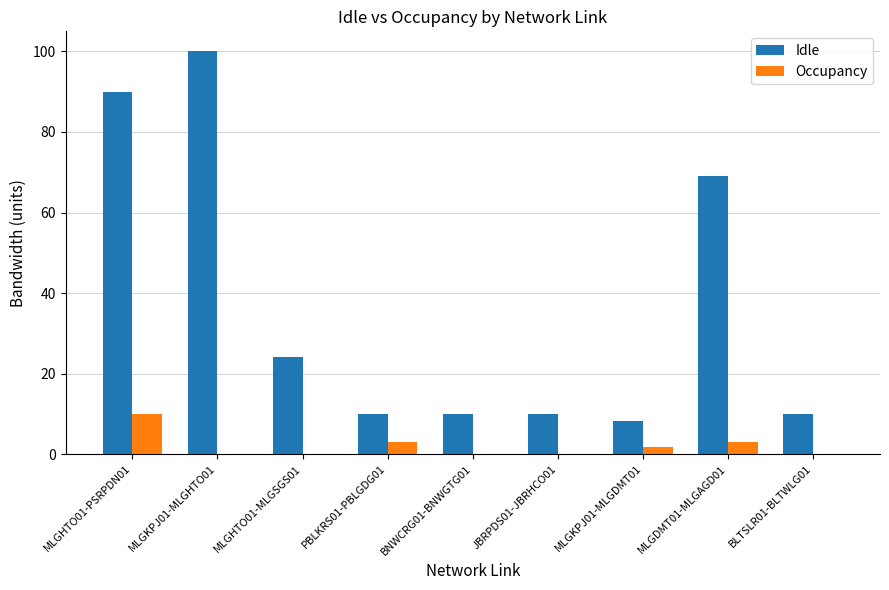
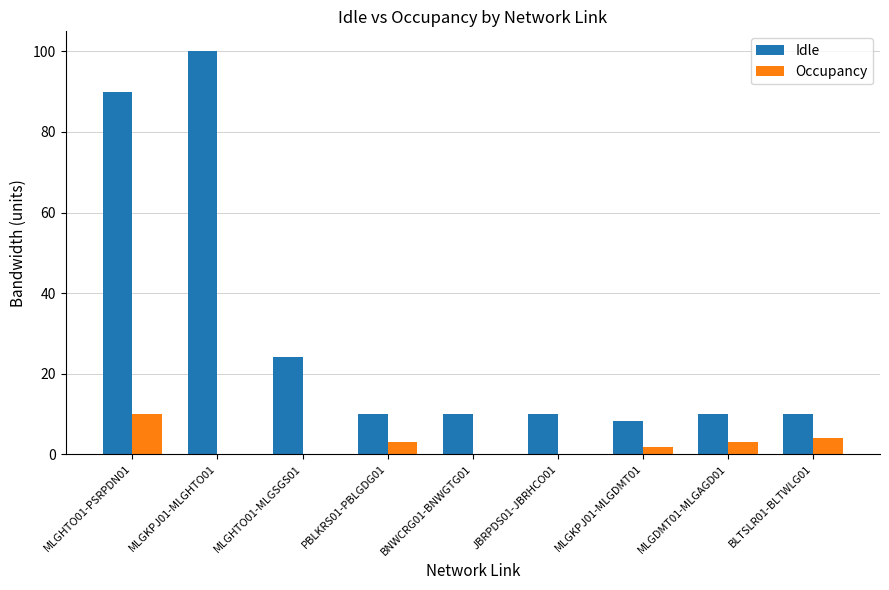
Idle, MLGDMT01-MLGAGD01: 69 -> 10
Occupancy, BLTSLR01-BLTWLG01: 0 -> 4
